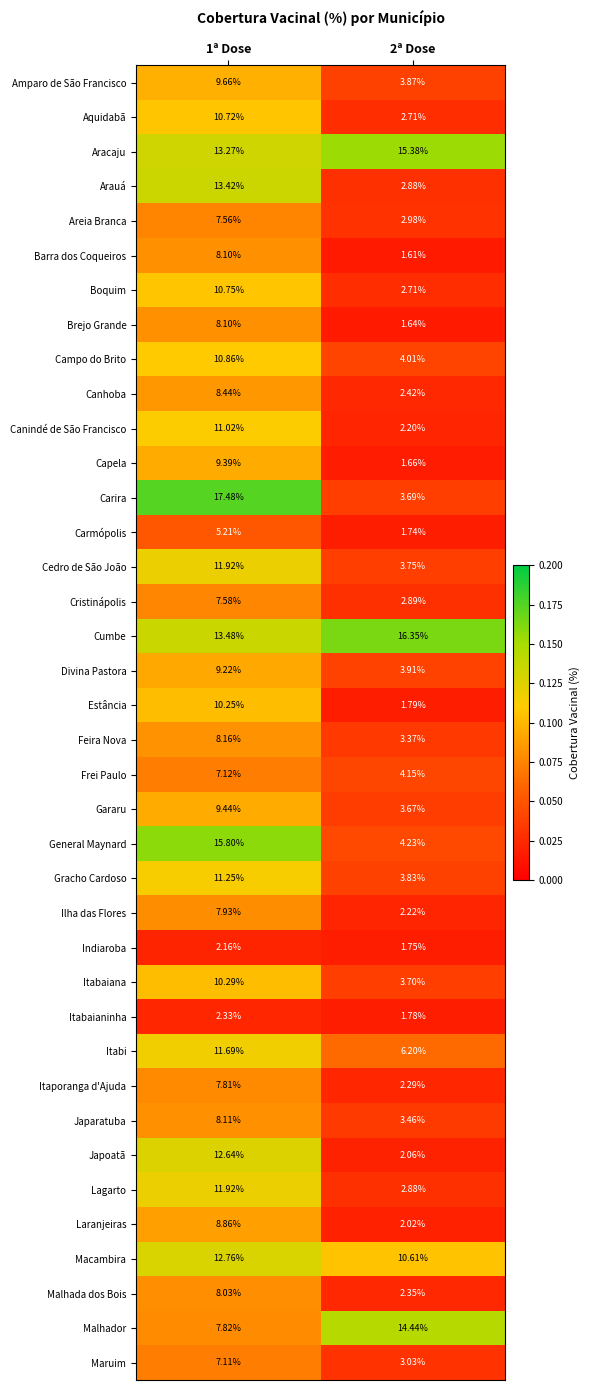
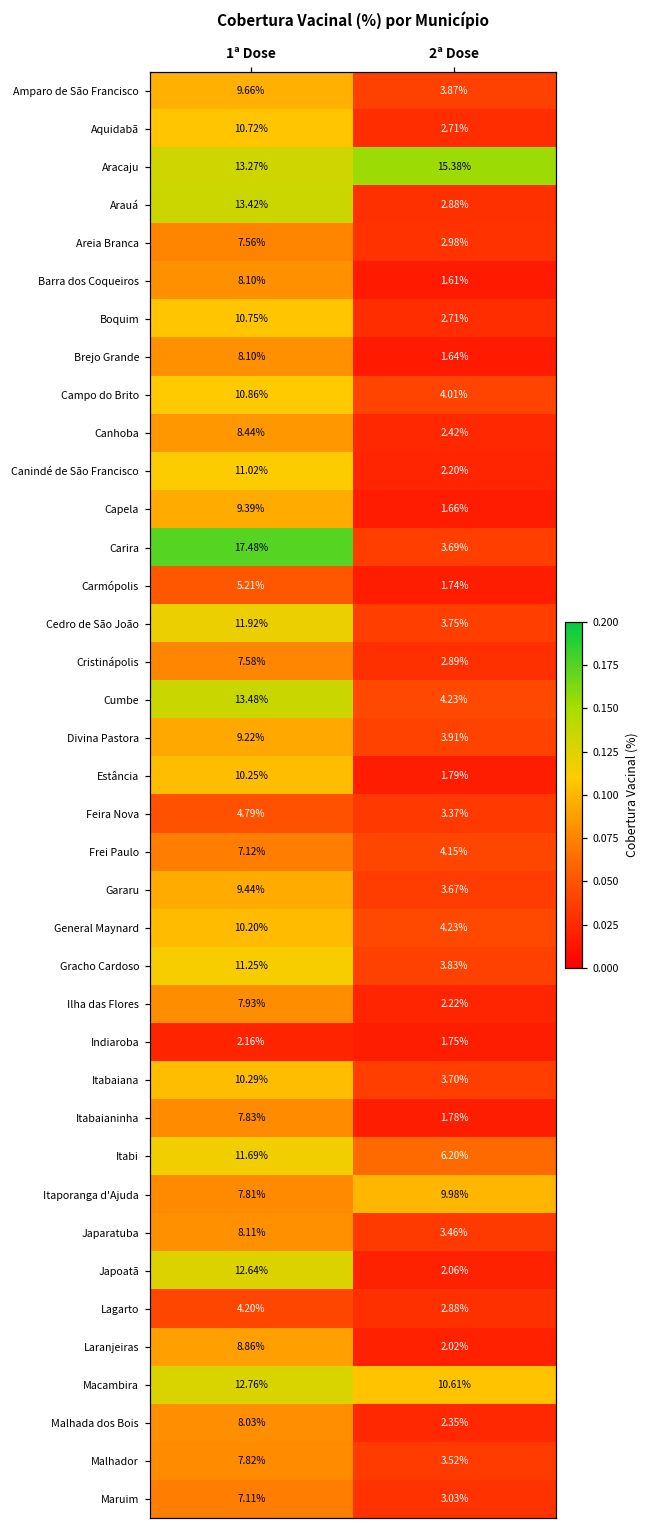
Cumbe, 2ª Dose: 16.35% -> 4.23%
Feira Nova, 1ª Dose: 8.16% -> 4.79%
General Maynard, 1ª Dose: 15.80% -> 10.20%
Itabaianinha, 1ª Dose: 2.33% -> 7.83%
Itaporanga d'Ajuda, 2ª Dose: 2.29% -> 9.98%
Lagarto, 1ª Dose: 11.92% -> 4.20%
Malhador, 2ª Dose: 14.44% -> 3.52%
